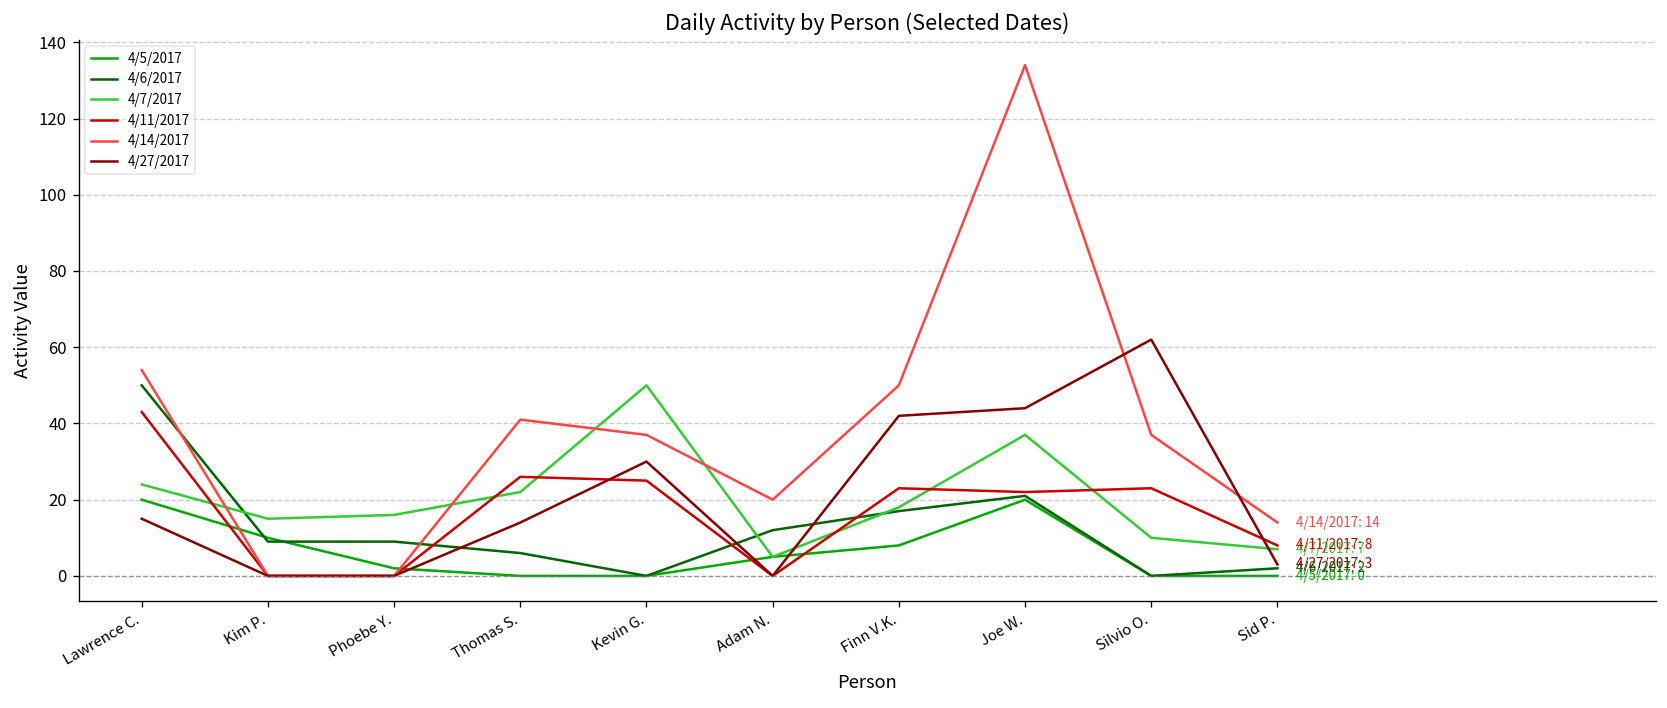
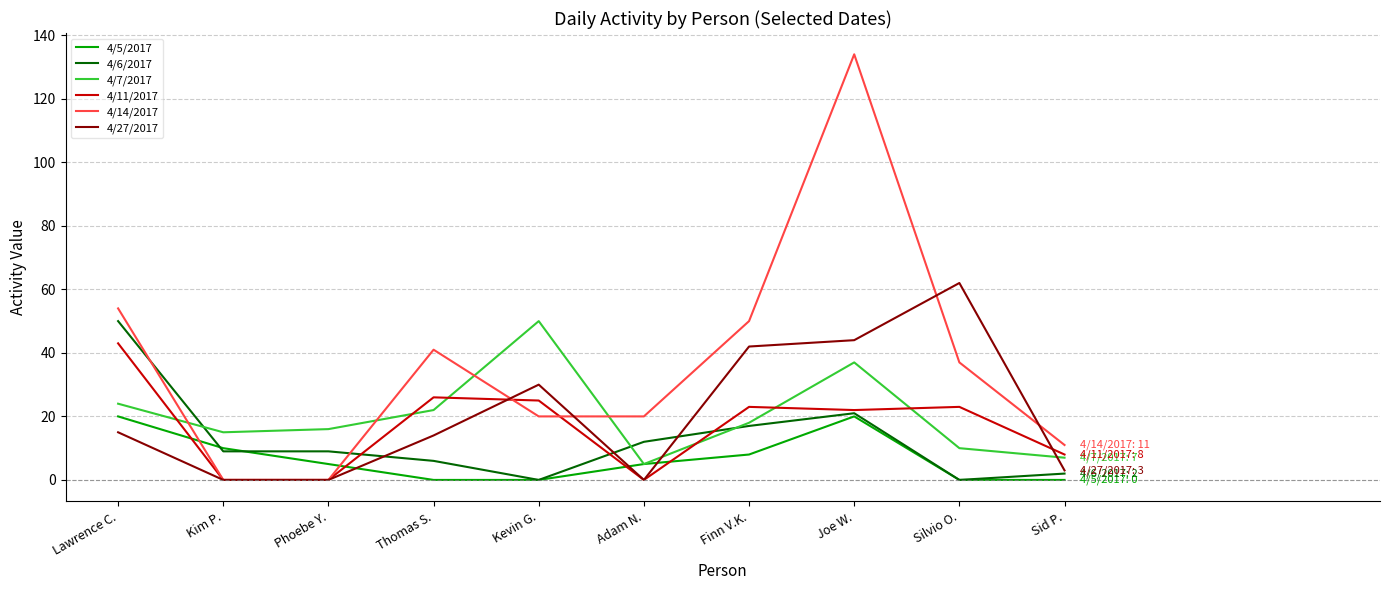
4/5/2017, Phoebe Y.: 2 -> 5
4/14/2017, Kevin G.: 37 -> 20
4/14/2017, Sid P.: 14 -> 11
